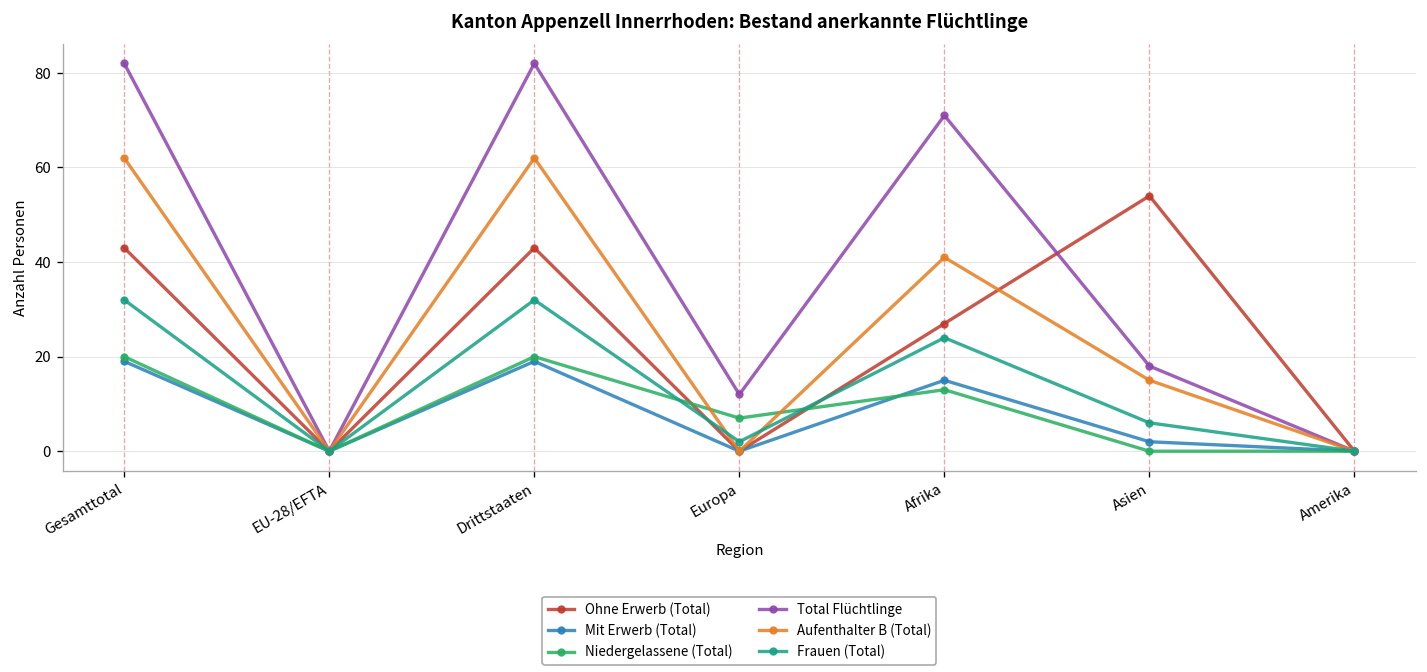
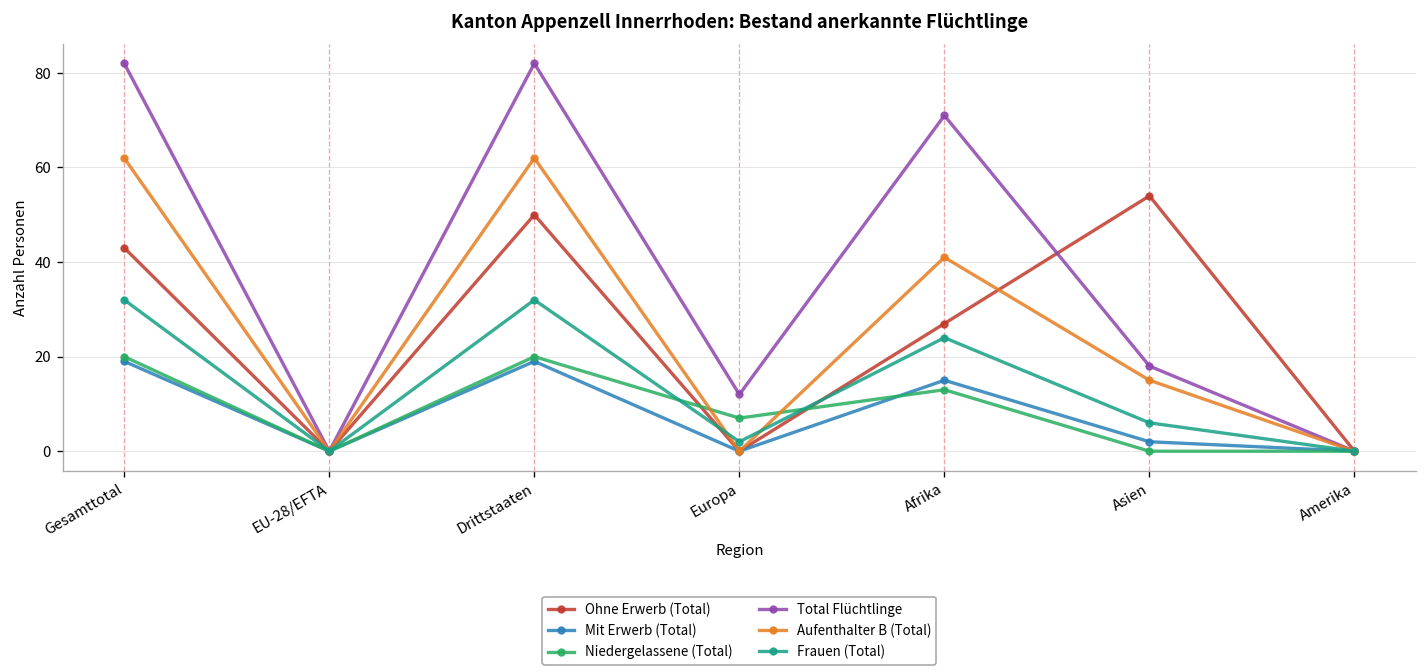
Ohne Erwerb (Total), Drittstaaten: 43 -> 50
